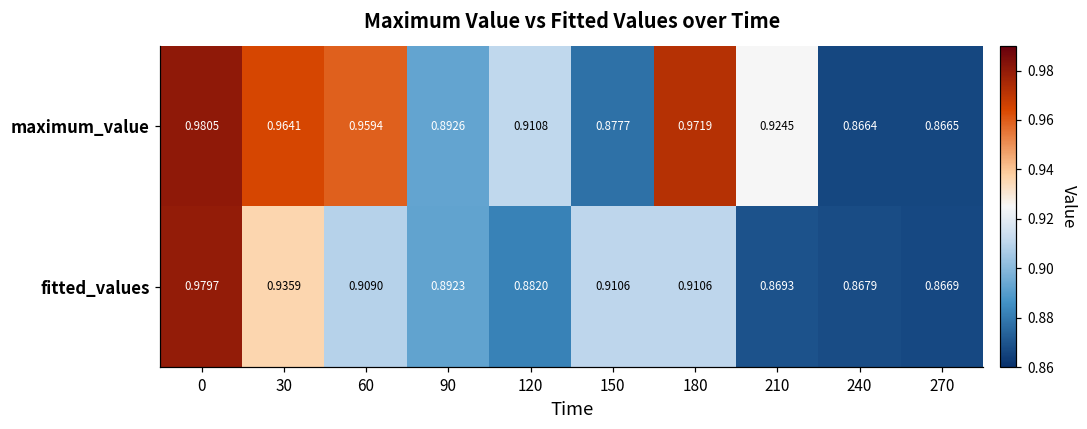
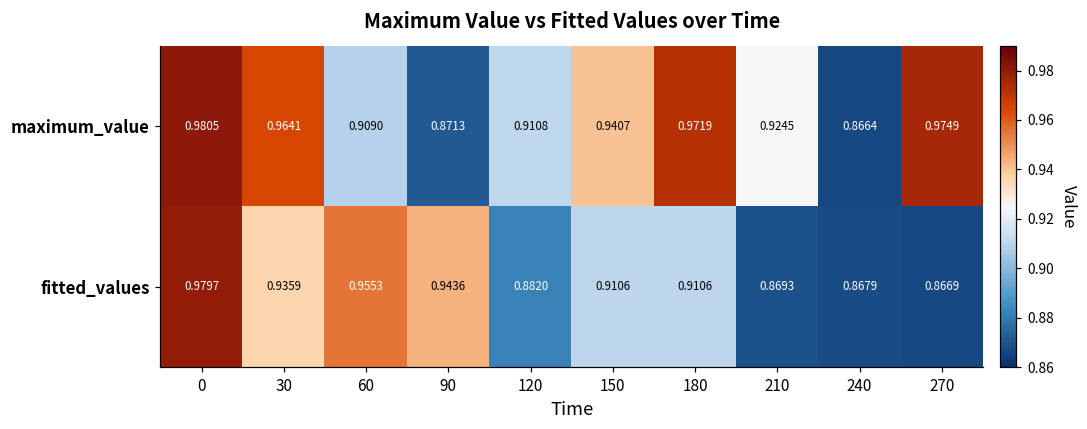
maximum_value, 60: 0.9594 -> 0.9090
maximum_value, 90: 0.8926 -> 0.8713
maximum_value, 150: 0.8777 -> 0.9407
maximum_value, 270: 0.8665 -> 0.9749
fitted_values, 60: 0.9090 -> 0.9553
fitted_values, 90: 0.8923 -> 0.9436
